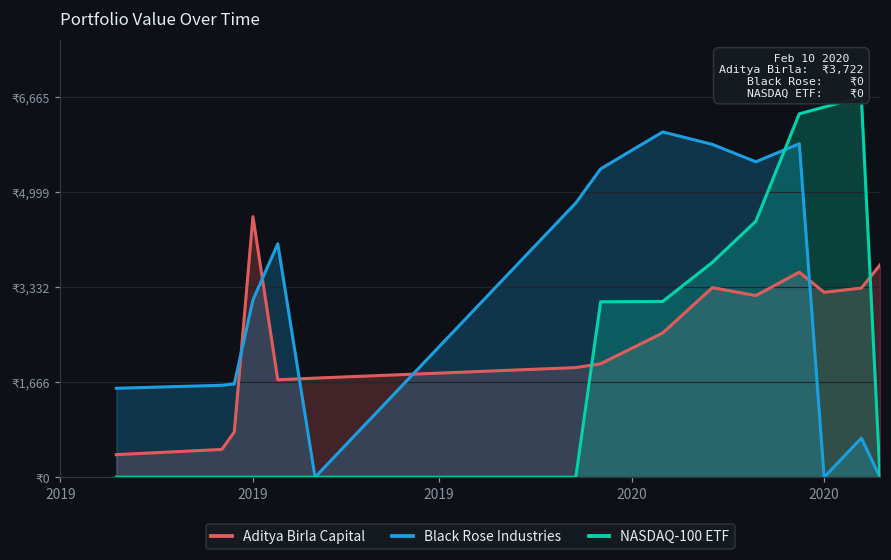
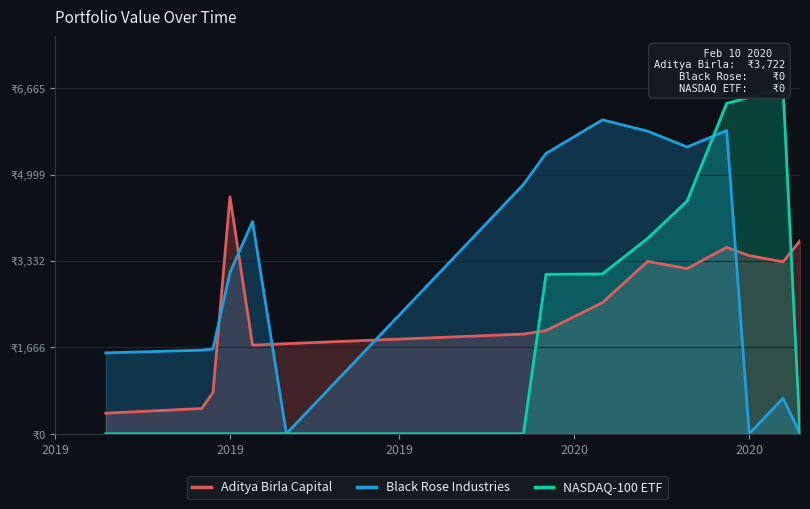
Aditya Birla Capital, 2020: ₹3,200 -> ₹3,400
